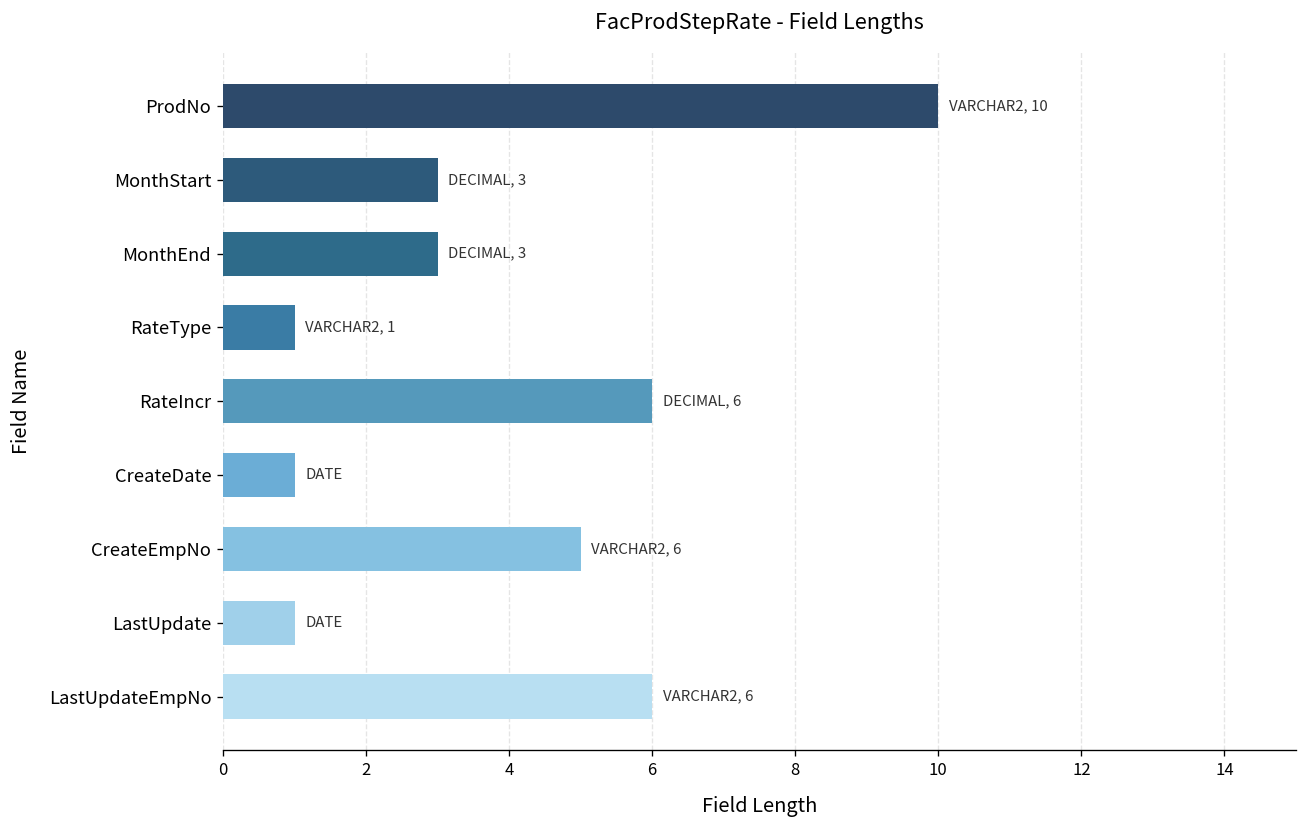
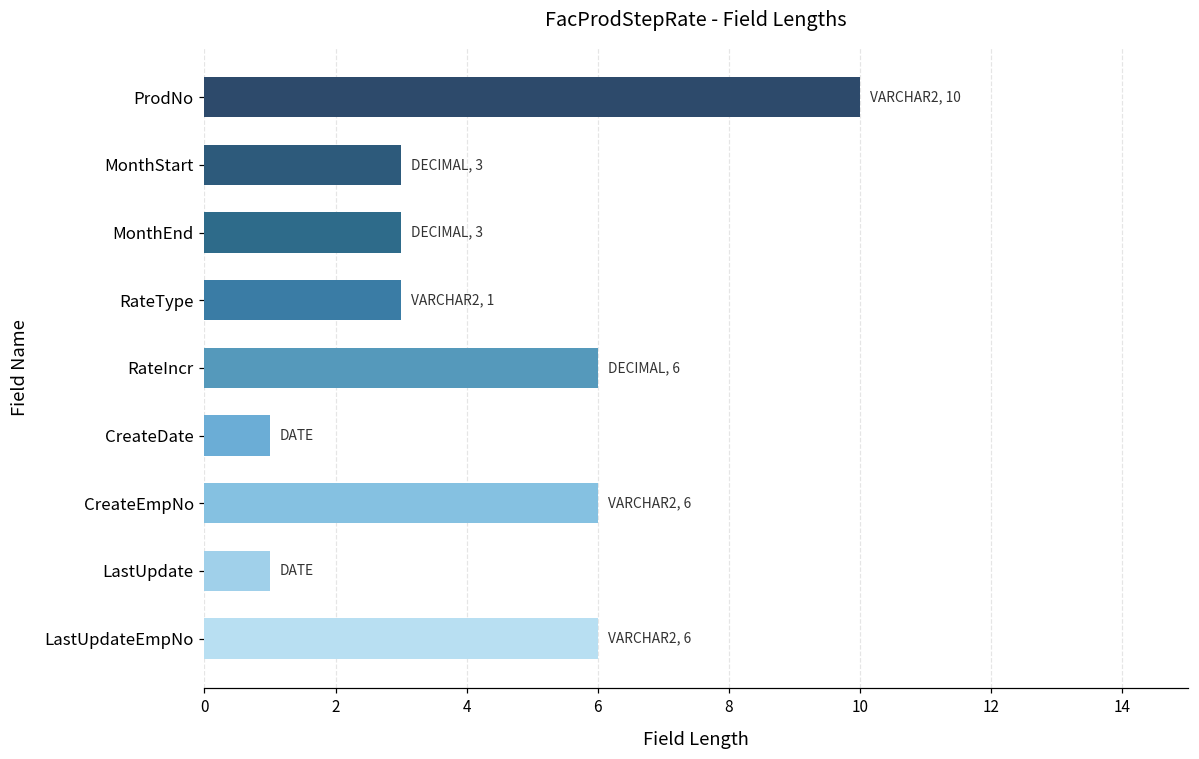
RateType: 1 -> 3
CreateEmpNo: 5 -> 6
